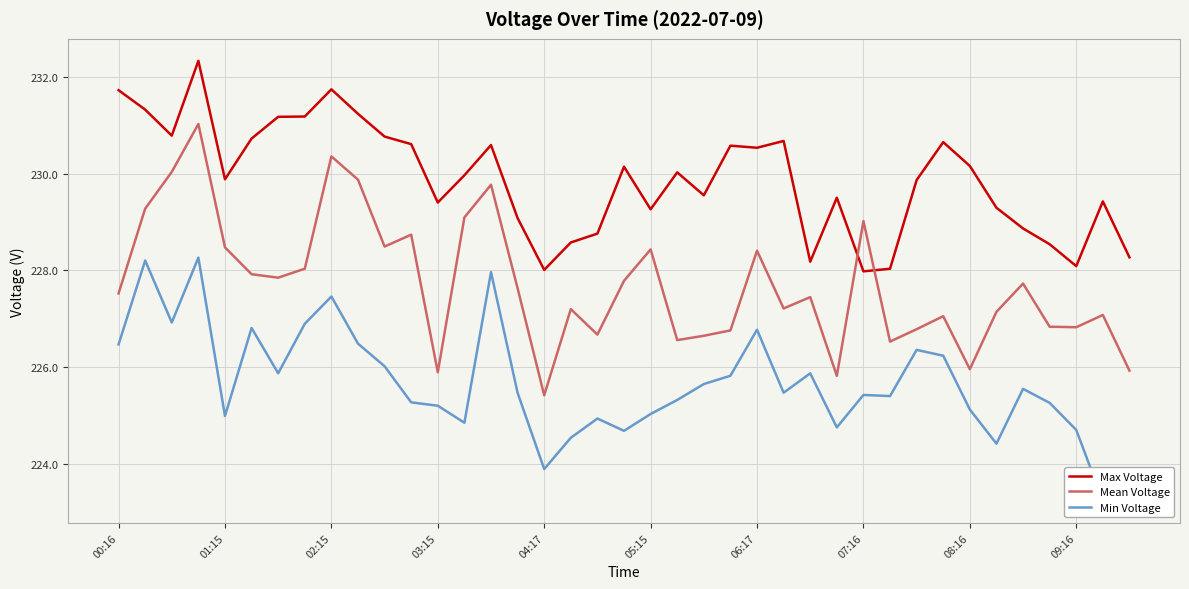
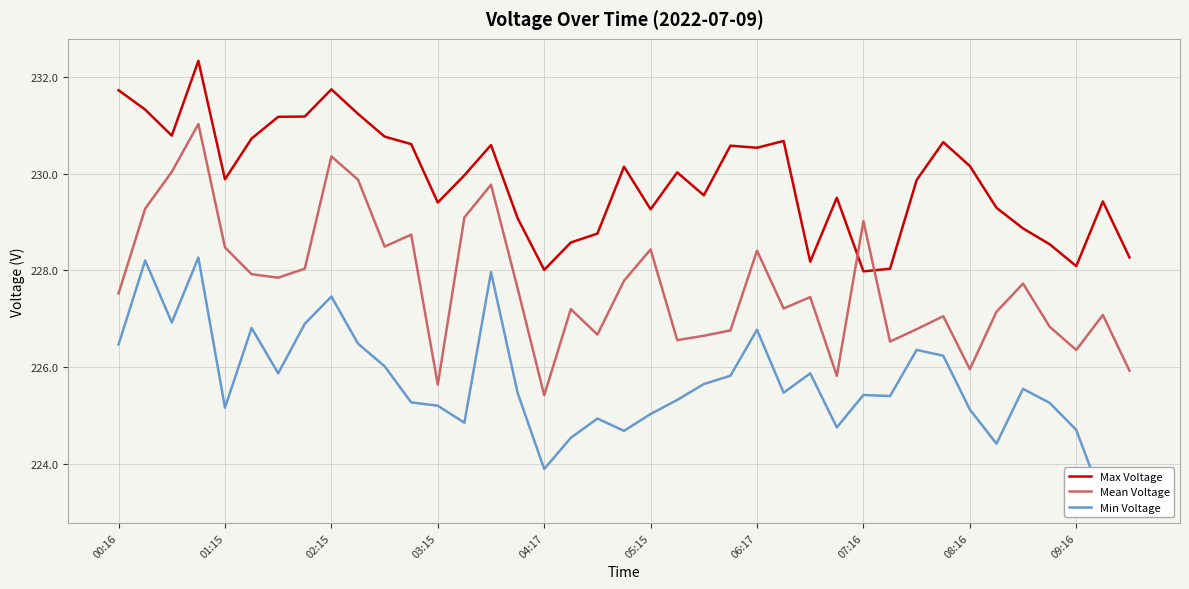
Min Voltage, 01:15: 225.0 -> 225.2
Mean Voltage, 03:15: 225.9 -> 225.6
Mean Voltage, 09:16: 226.8 -> 226.4
